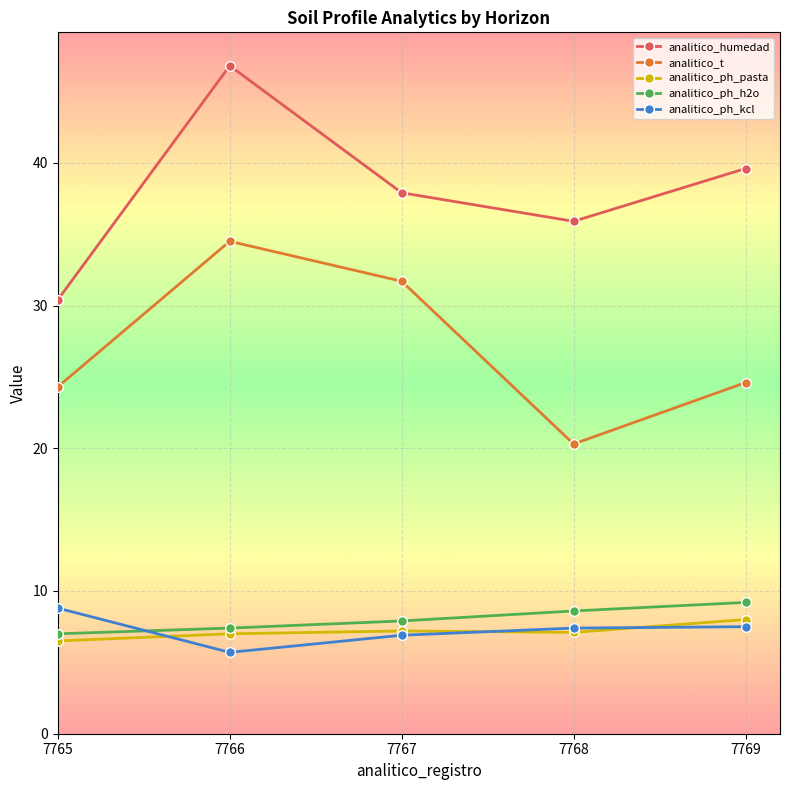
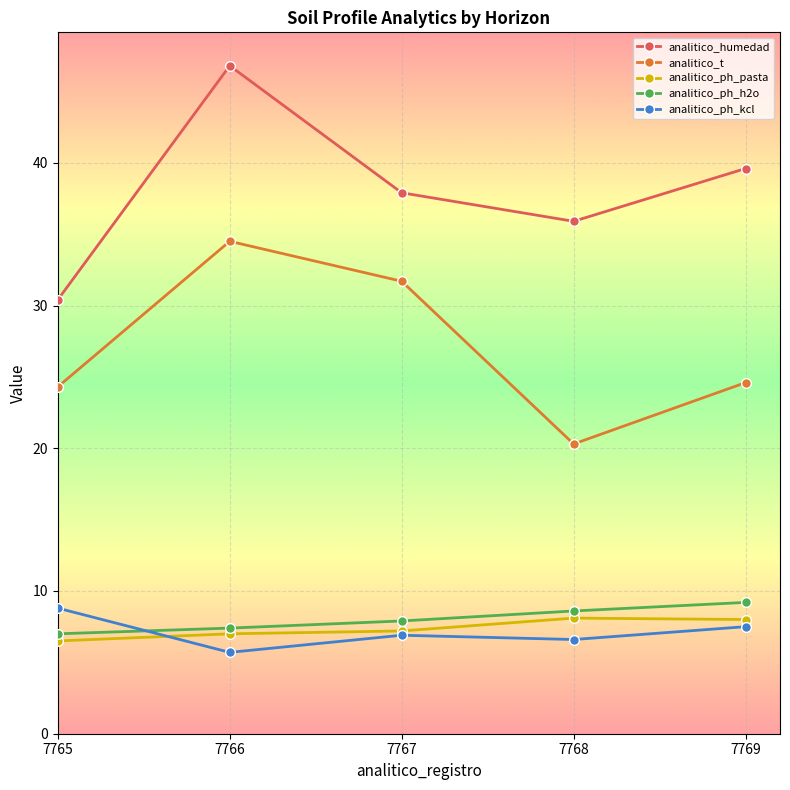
analitico_ph_pasta, 7768: 7.1 -> 8.1
analitico_ph_kcl, 7768: 7.4 -> 6.6
